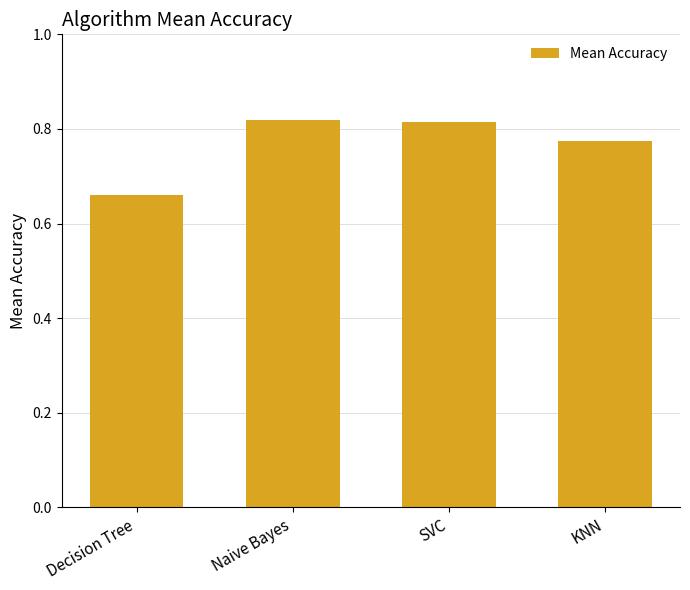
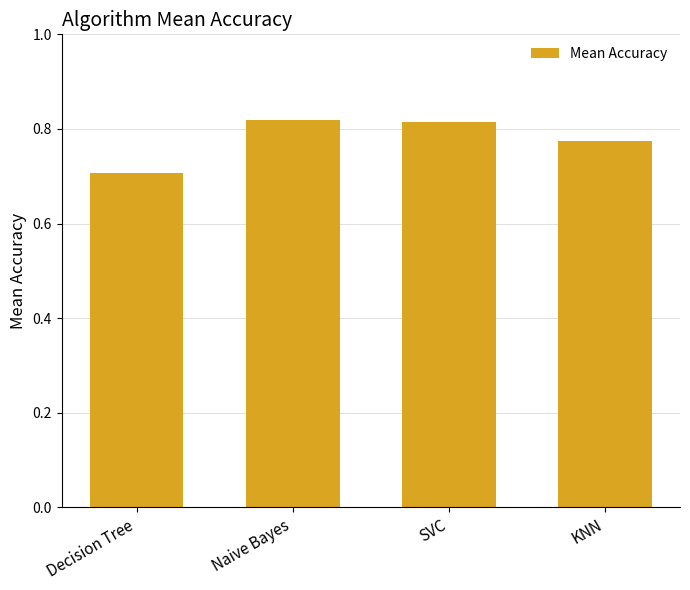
Decision Tree: 0.66 -> 0.71
